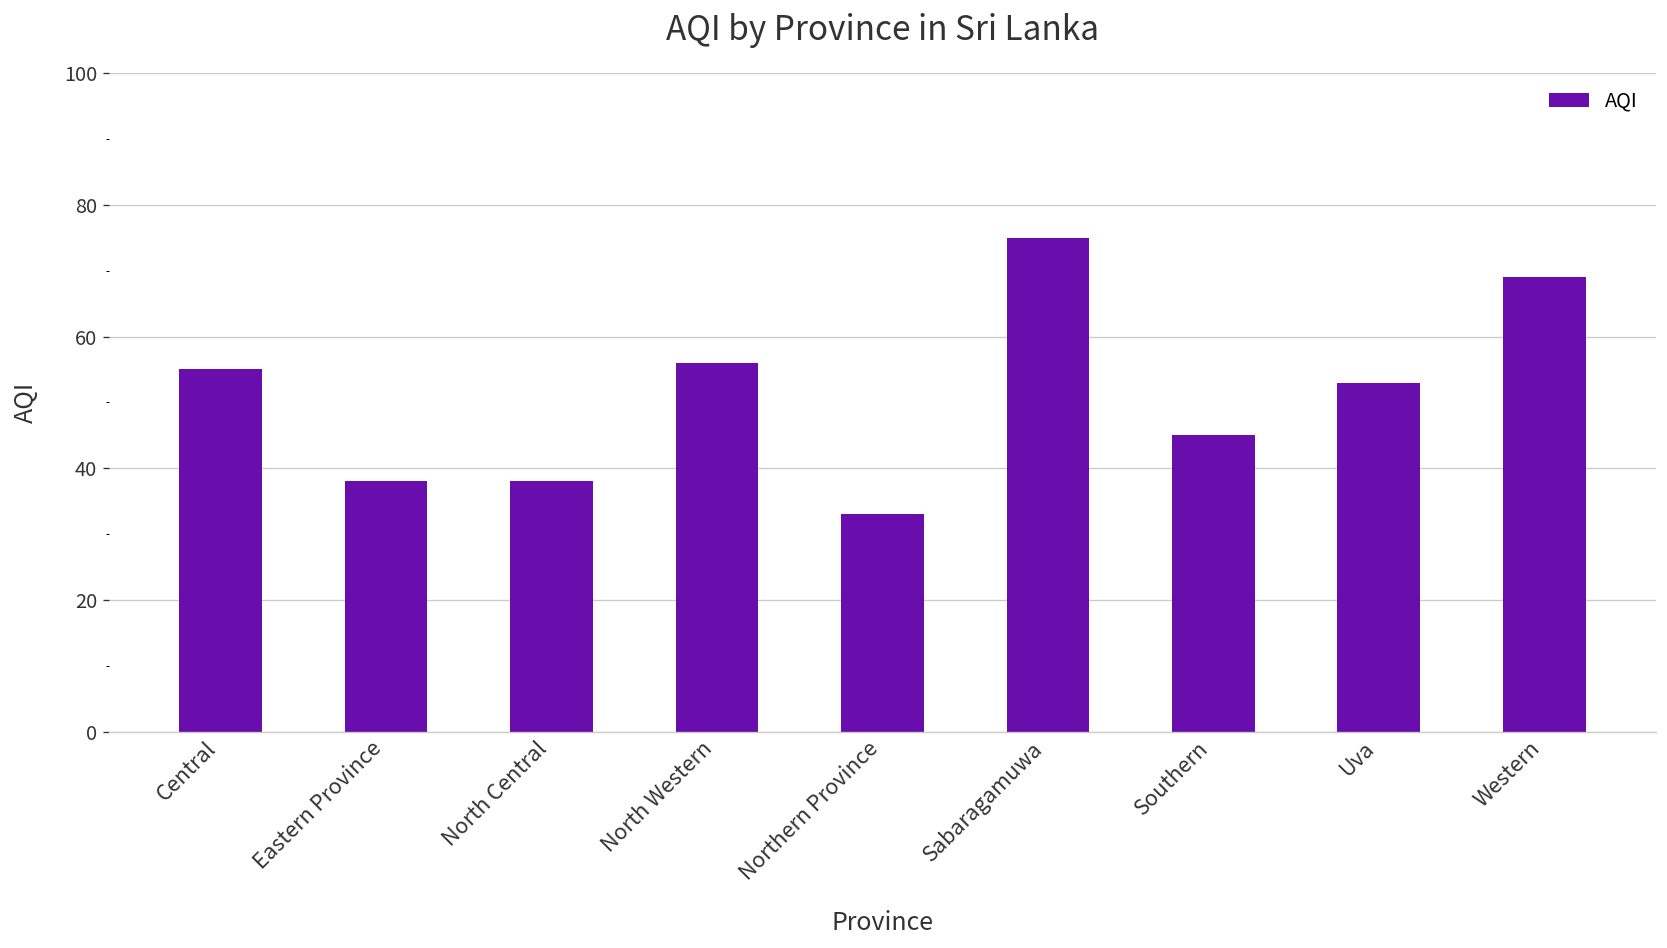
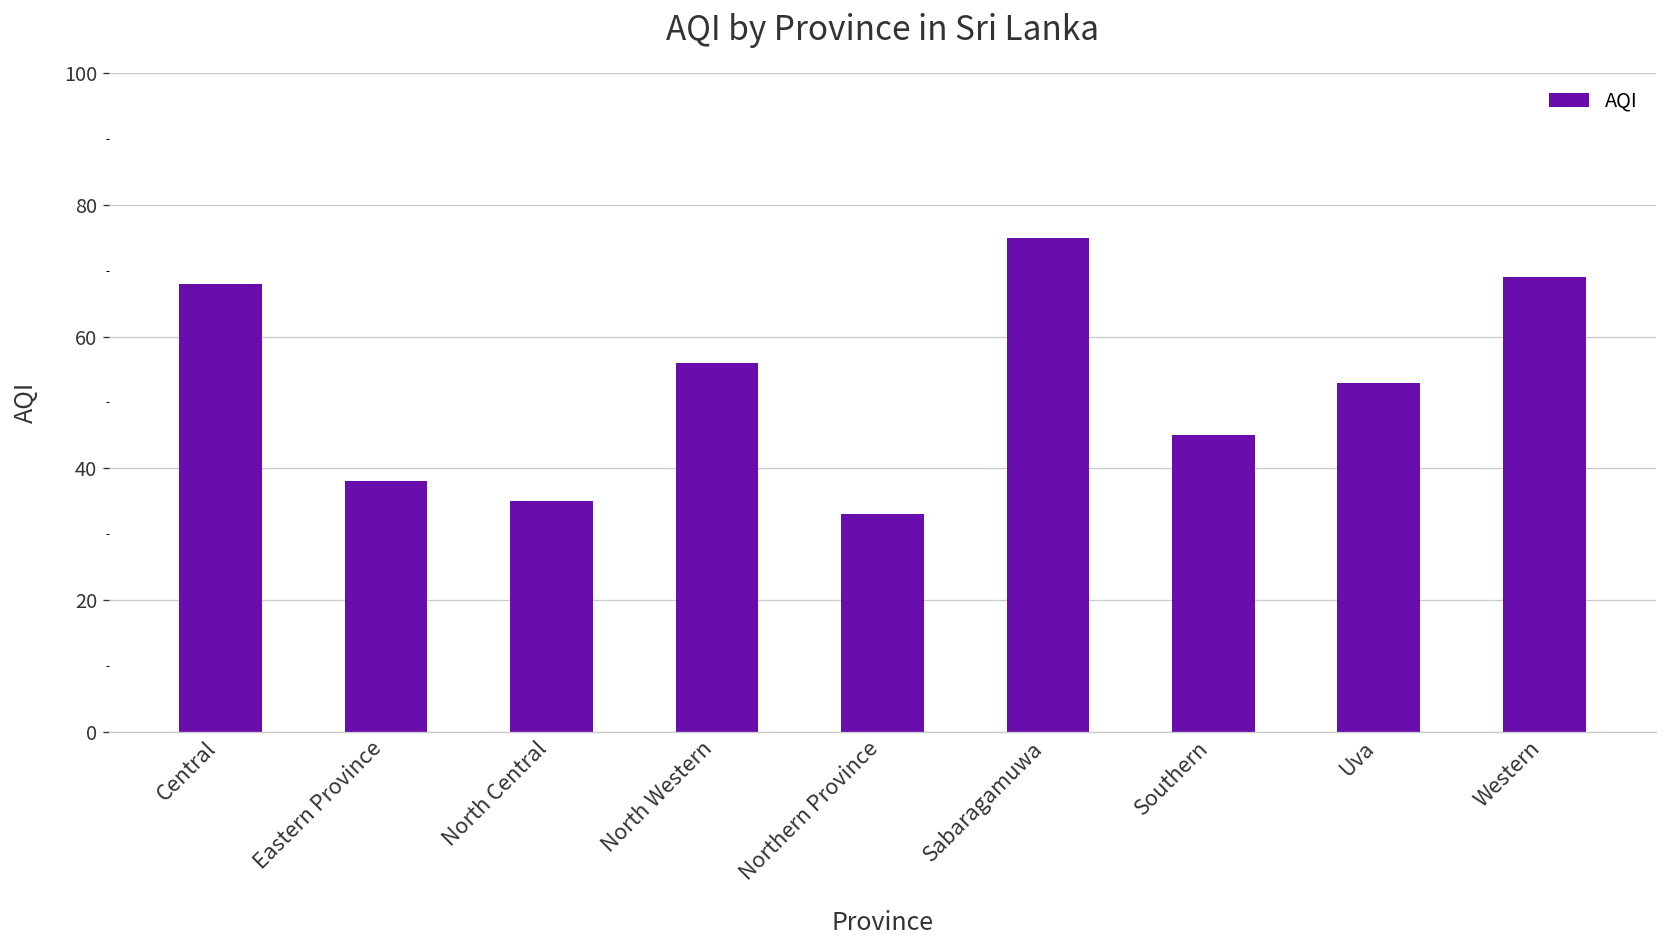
Central: 55 -> 68
North Central: 38 -> 35
